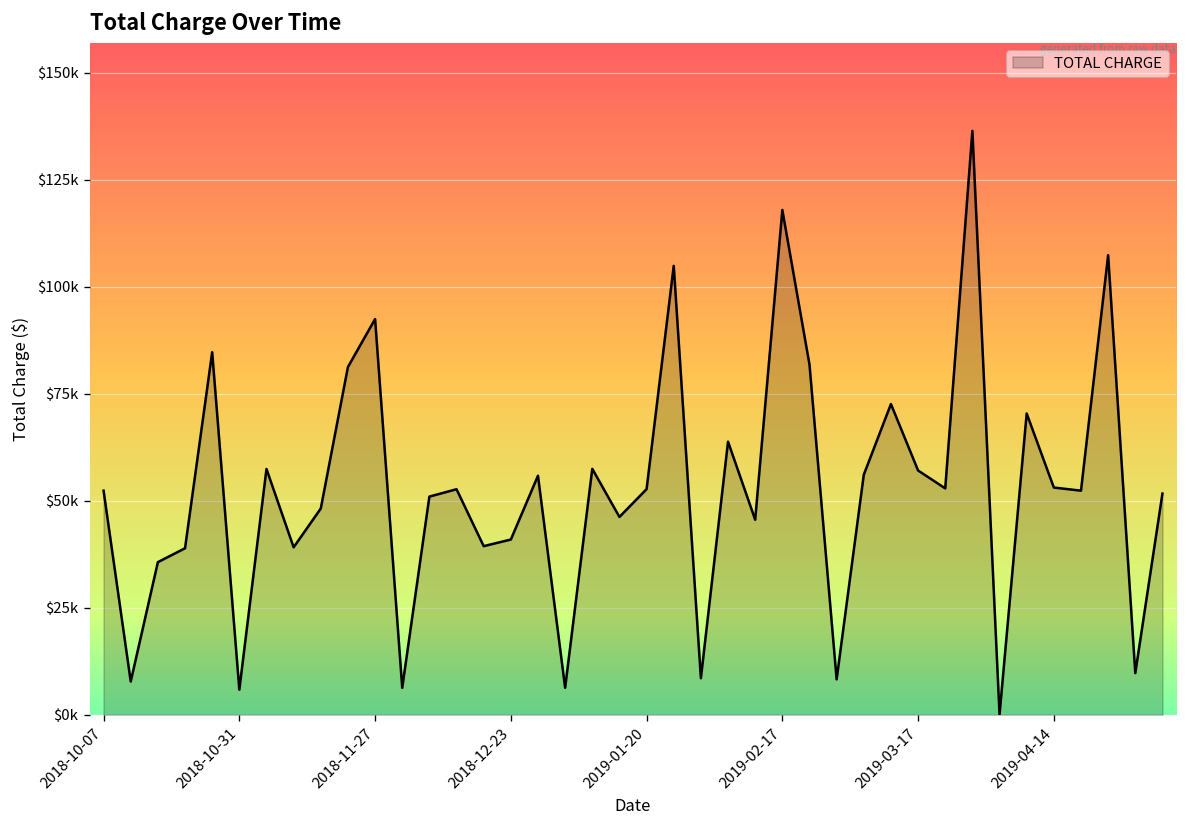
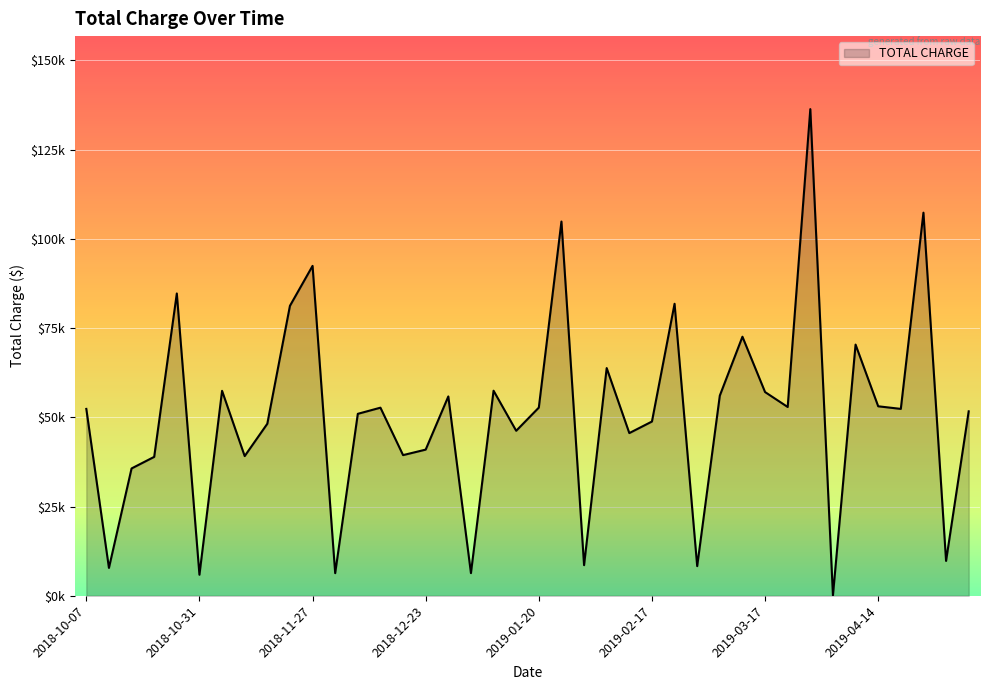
2019-02-17: $118000 -> $49000
